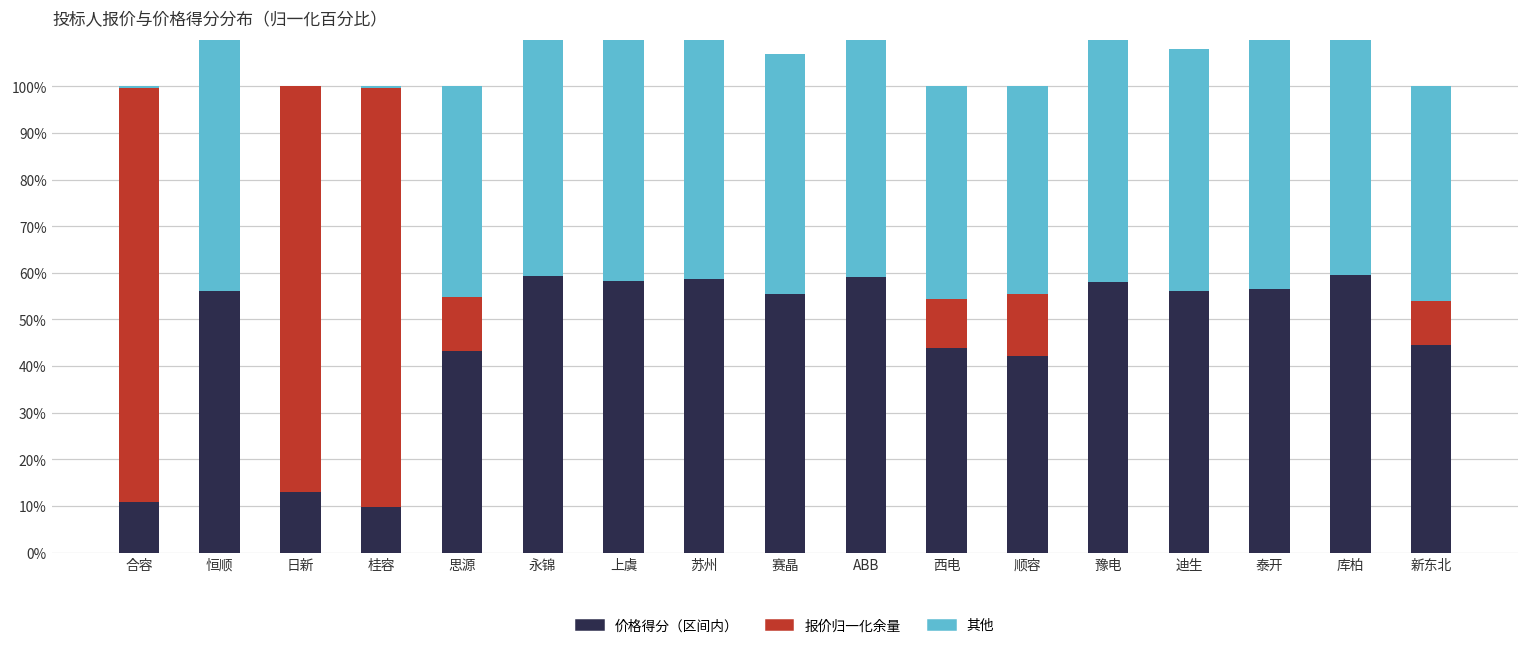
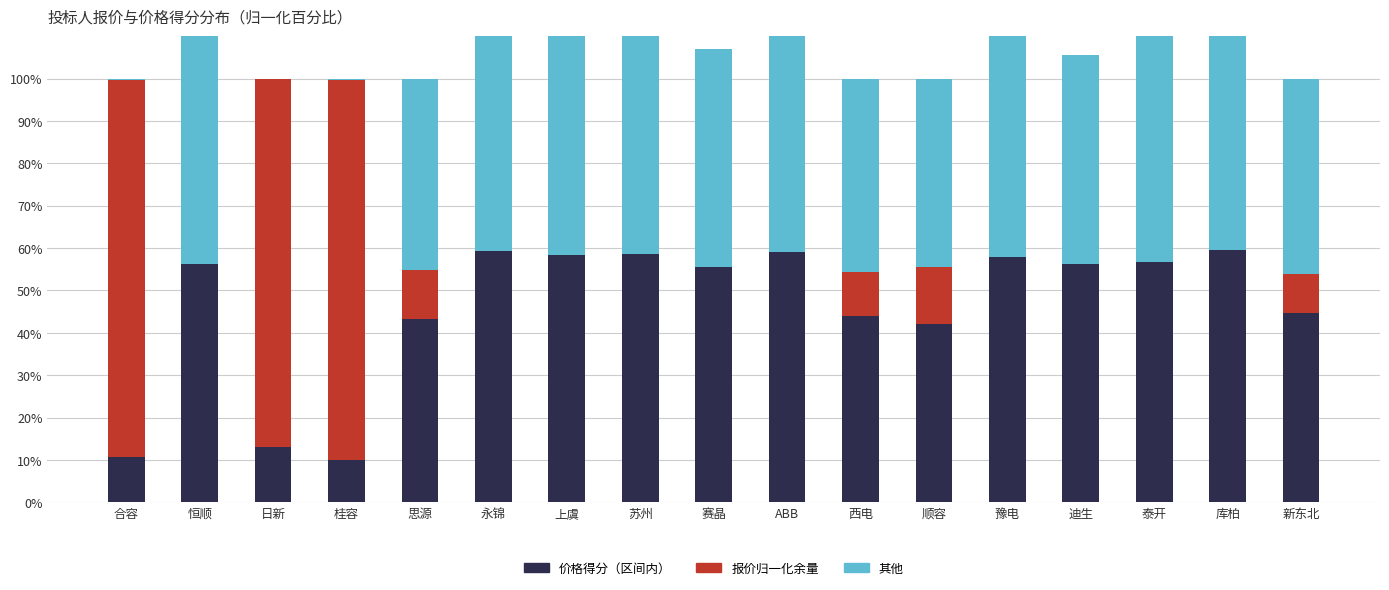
其他, 迪生: 52% -> 49%
